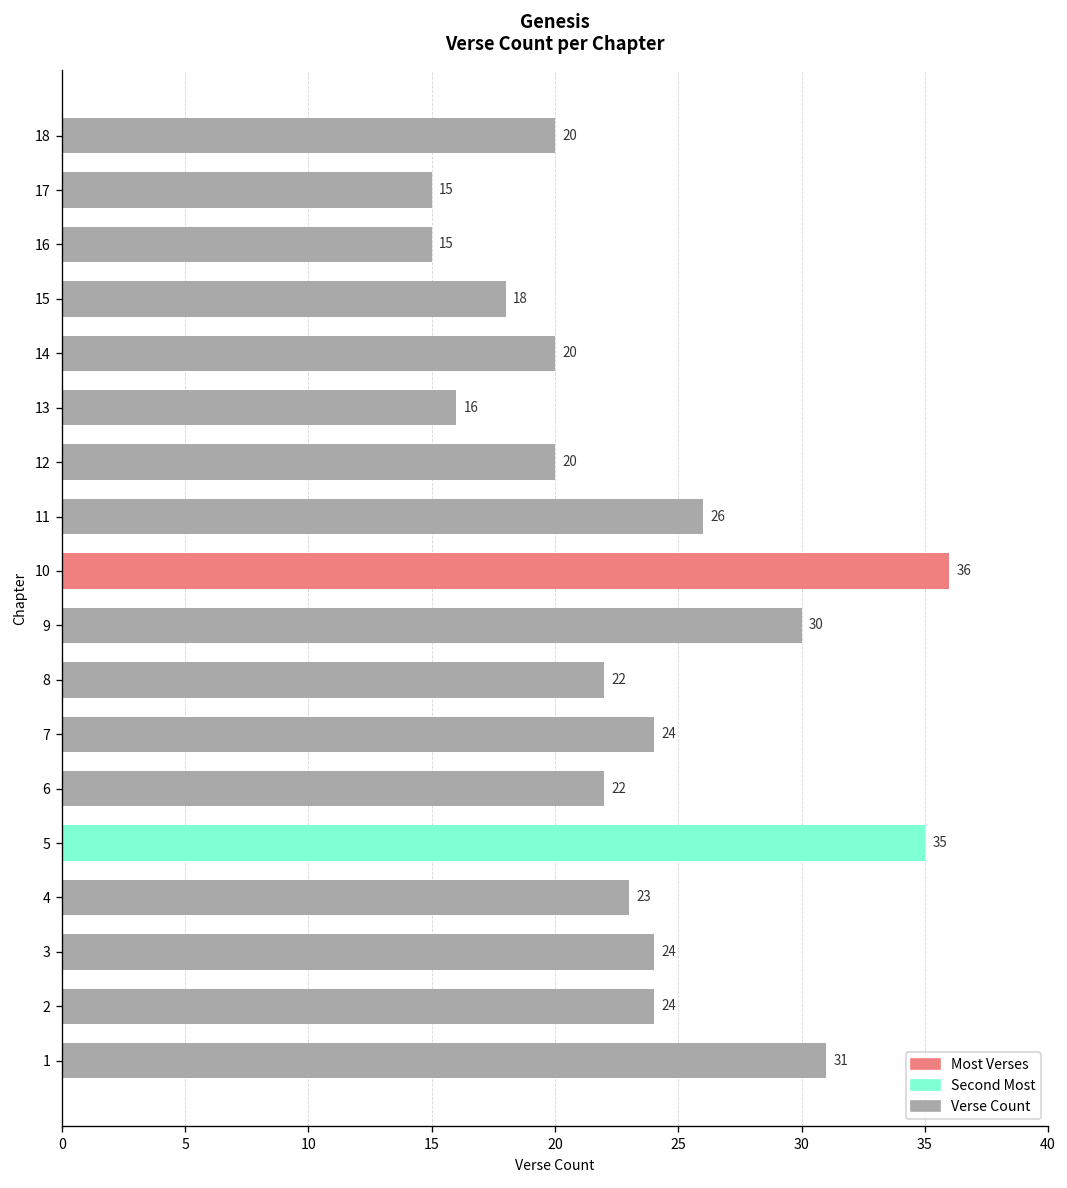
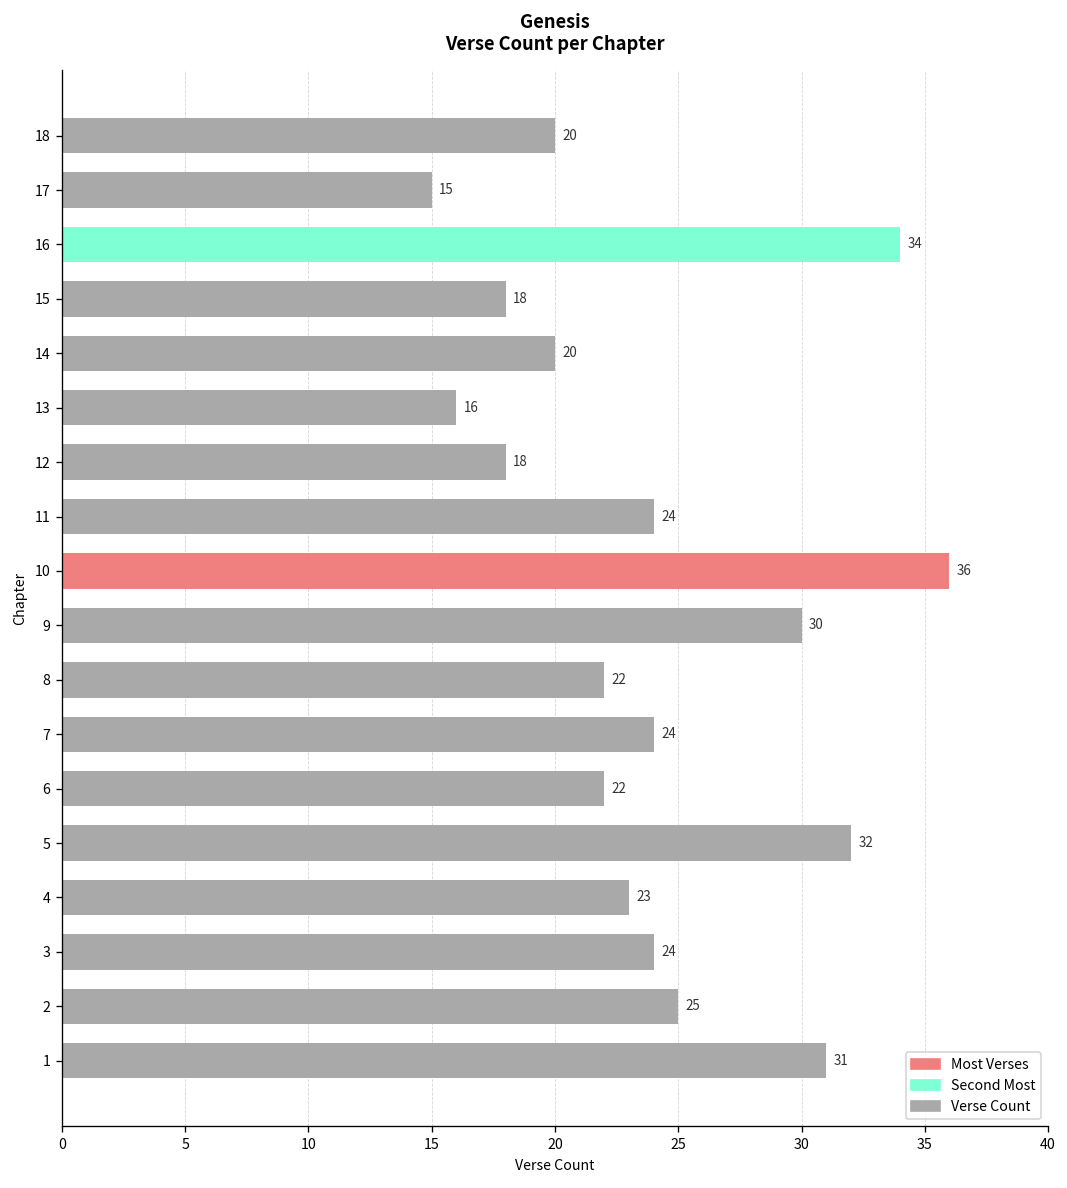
16: 15 -> 34
12: 20 -> 18
11: 26 -> 24
5: 35 -> 32
2: 24 -> 25
